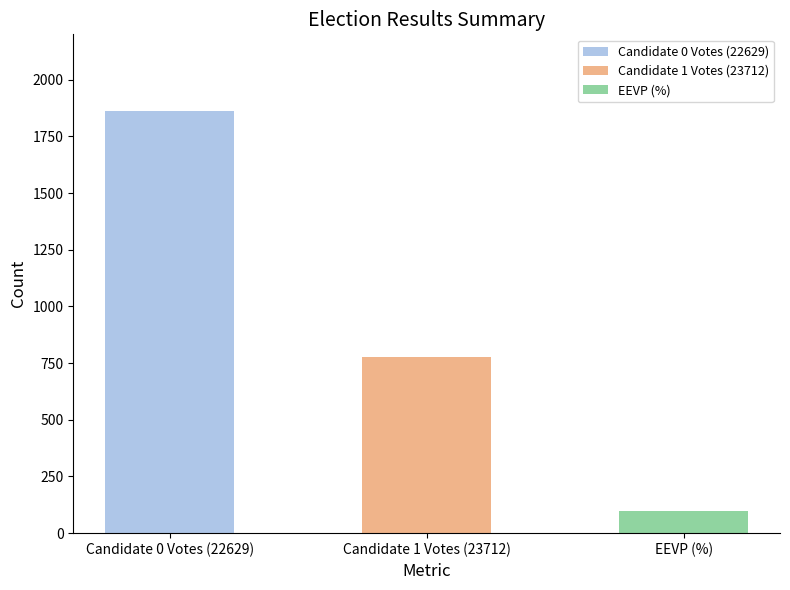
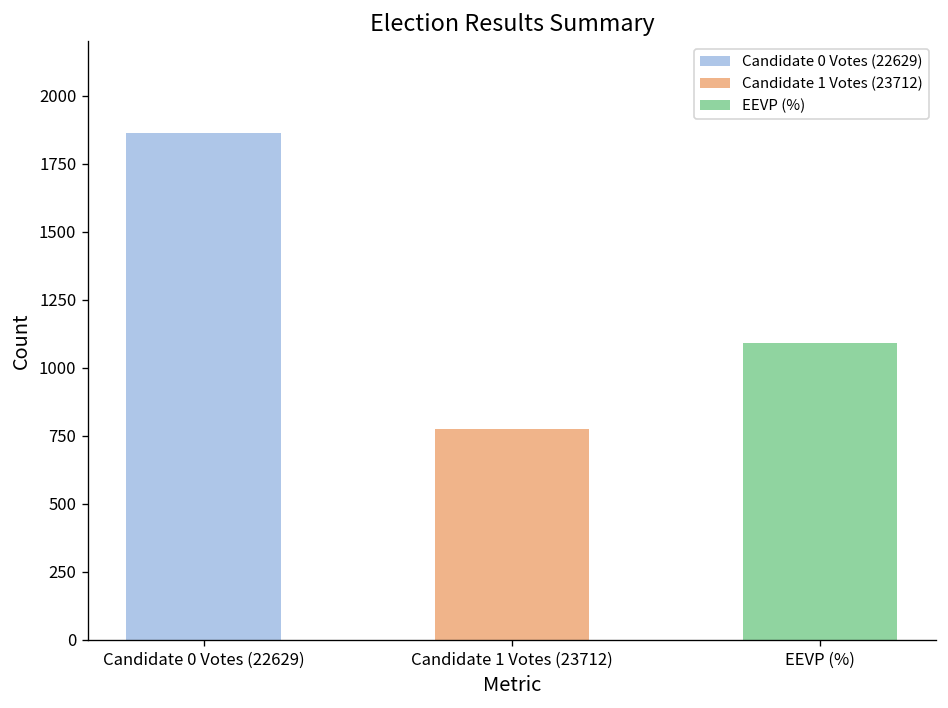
EEVP (%): 100 -> 1090
